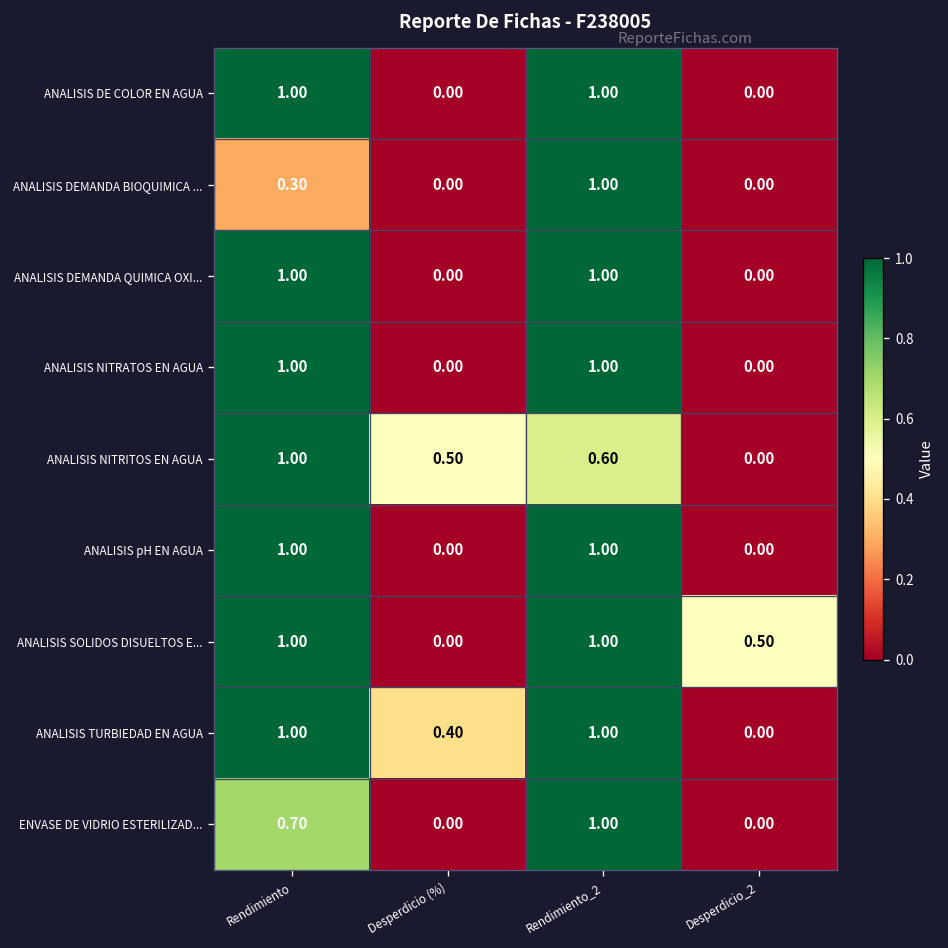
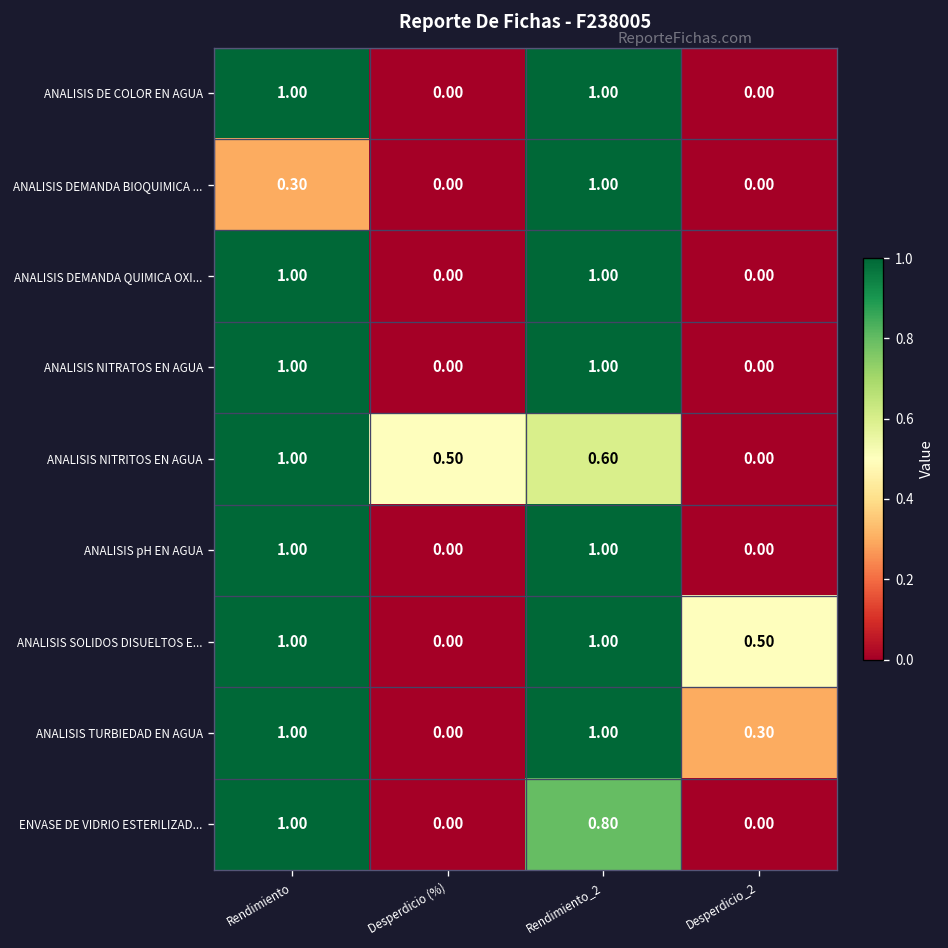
ANALISIS TURBIEDAD EN AGUA, Desperdicio (%): 0.40 -> 0.00
ANALISIS TURBIEDAD EN AGUA, Desperdicio_2: 0.00 -> 0.30
ENVASE DE VIDRIO ESTERILIZAD..., Rendimiento: 0.70 -> 1.00
ENVASE DE VIDRIO ESTERILIZAD..., Rendimiento_2: 1.00 -> 0.80
